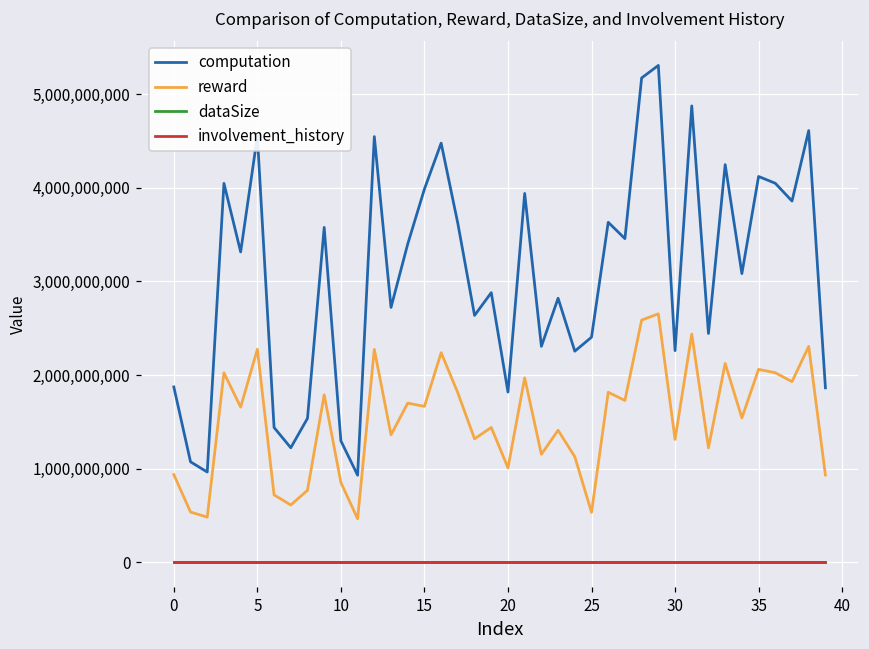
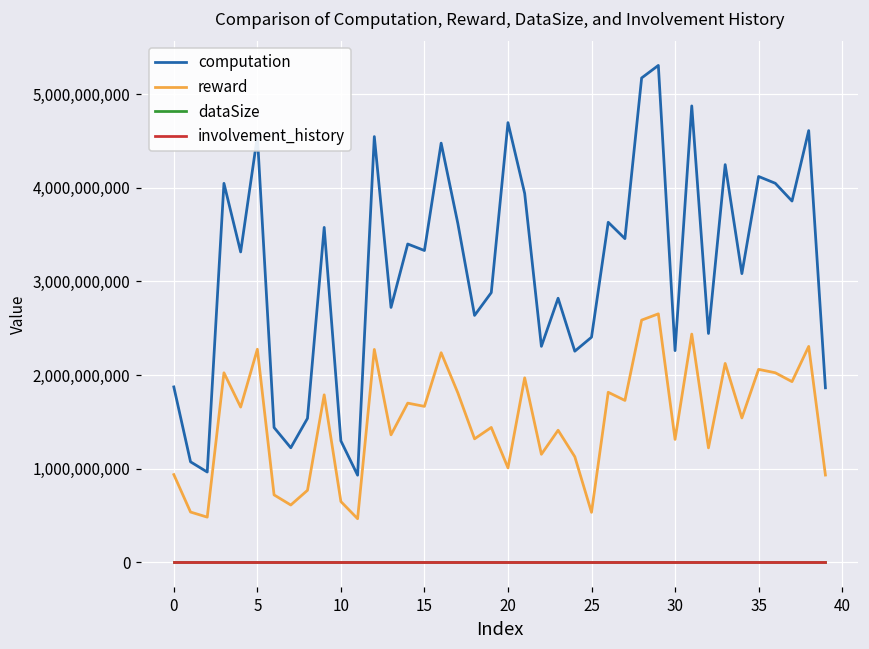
reward, 10: 900,000,000 -> 600,000,000
computation, 15: 4,000,000,000 -> 3,300,000,000
computation, 20: 1,800,000,000 -> 4,700,000,000
